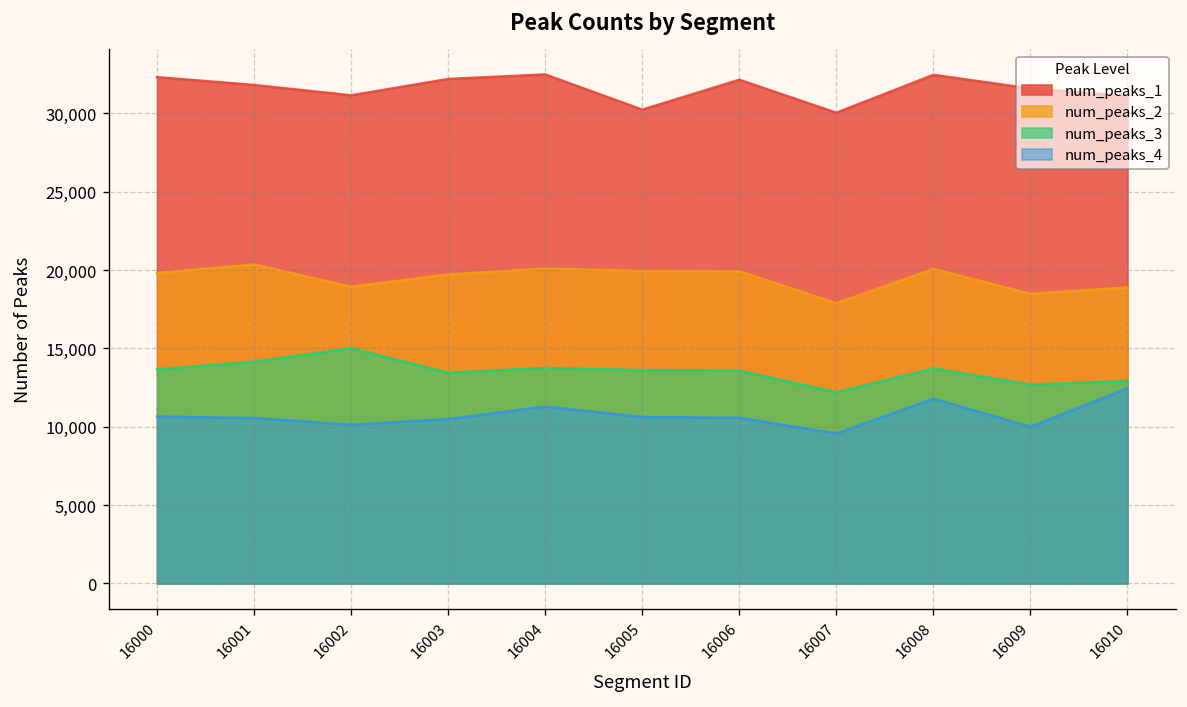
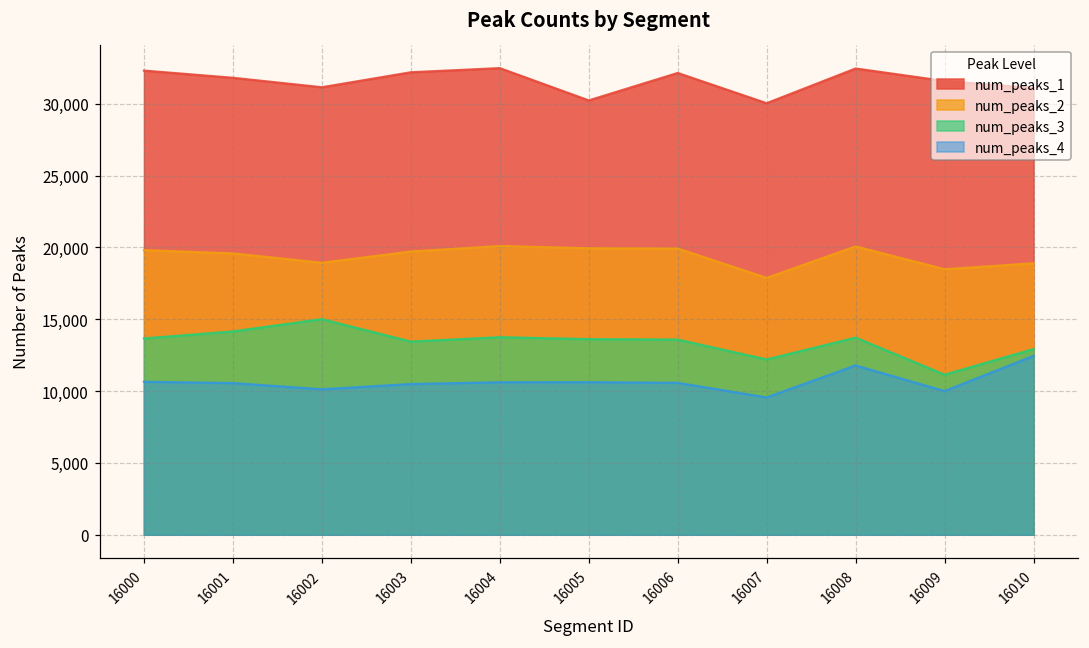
num_peaks_2, 16001: 20,400 -> 19,600
num_peaks_4, 16004: 11,300 -> 10,600
num_peaks_3, 16009: 12,700 -> 11,100
